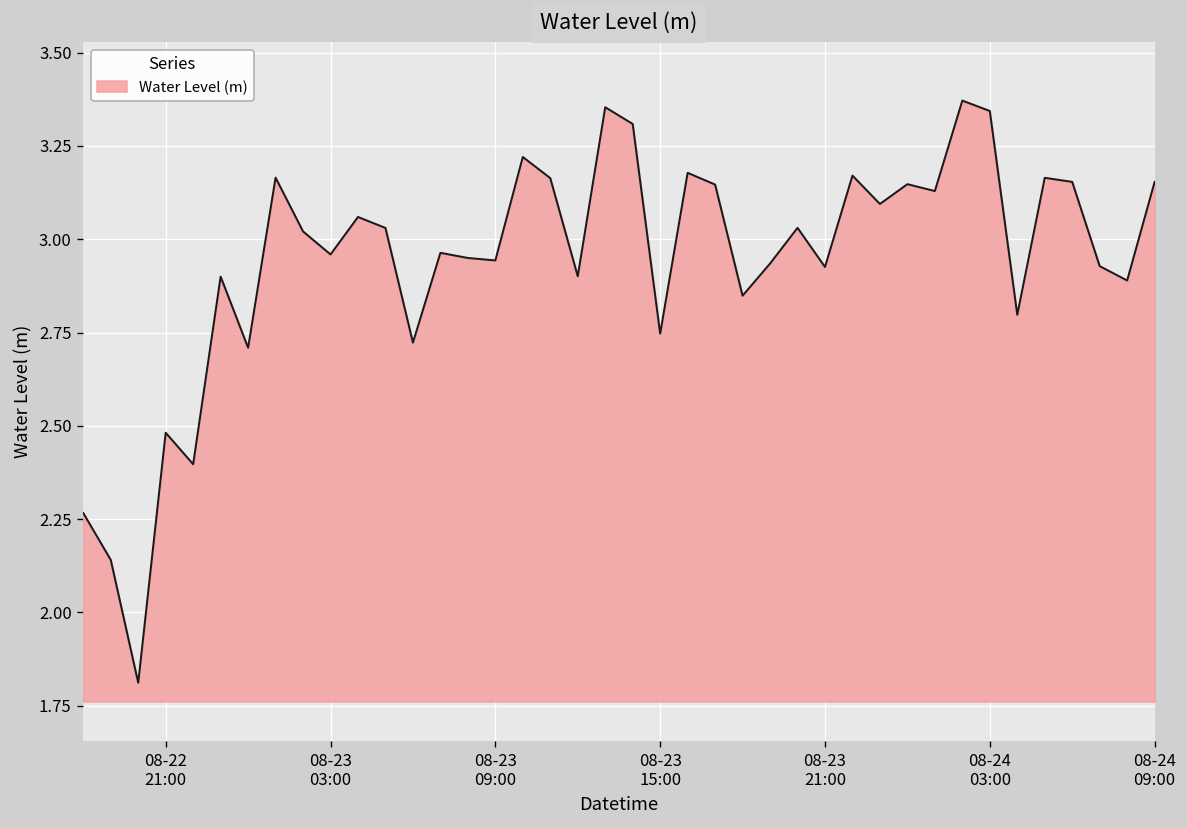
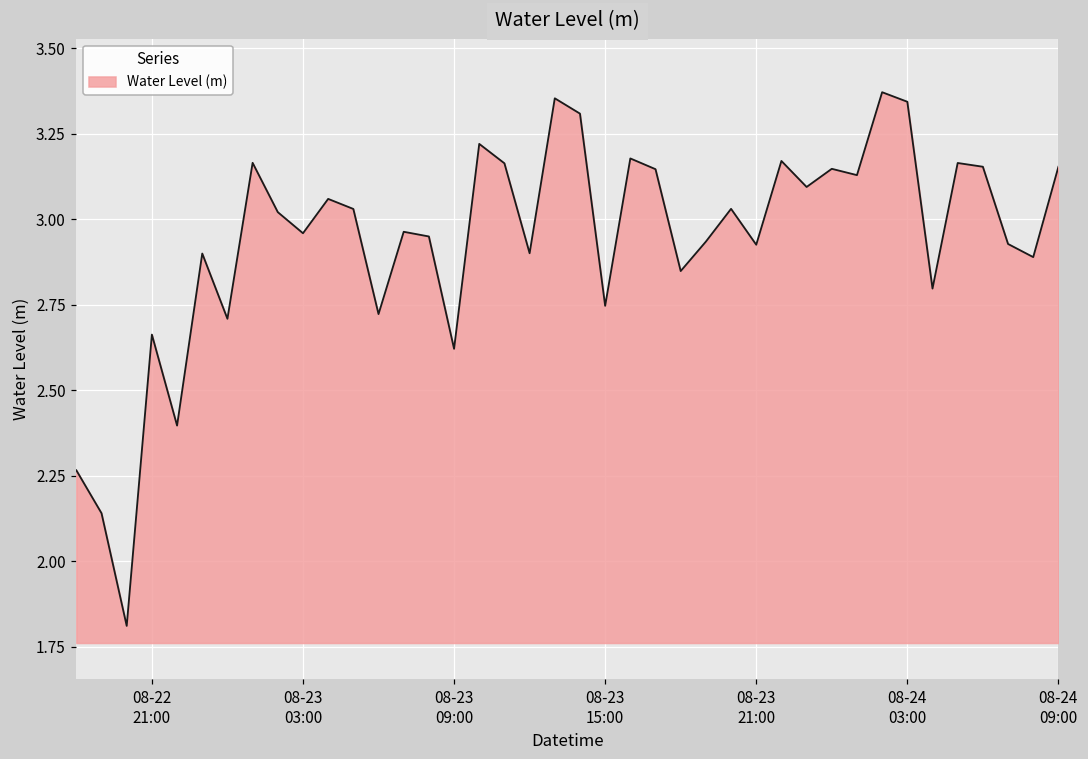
08-22 21:00: 2.48 -> 2.66
08-23 09:00: 2.94 -> 2.62
